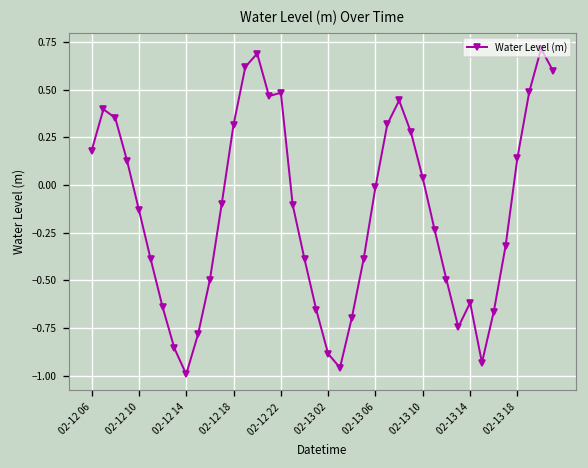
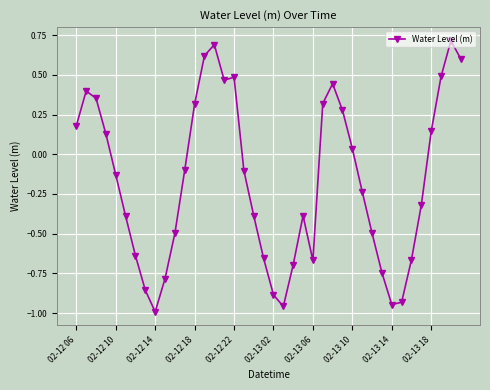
02-13 06: -0.01 -> -0.67
02-13 14: -0.62 -> -0.95
